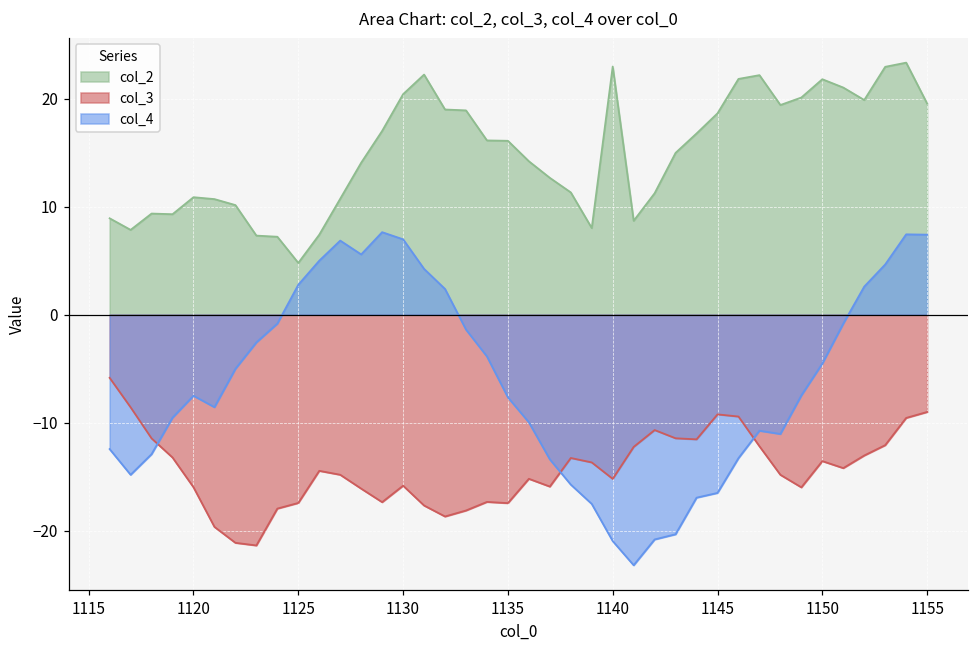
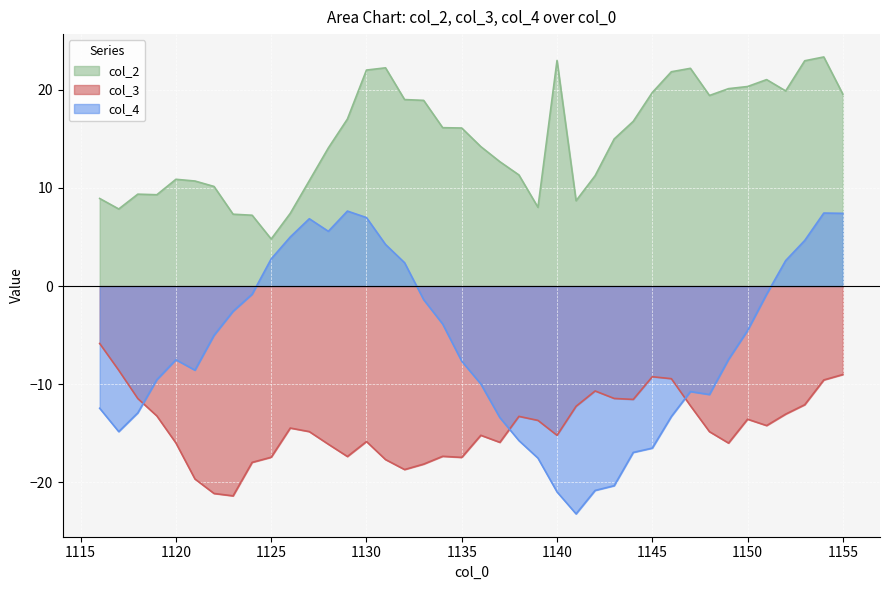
col_2, 1130: 20 -> 22
col_2, 1145: 19 -> 20
col_2, 1150: 22 -> 20
